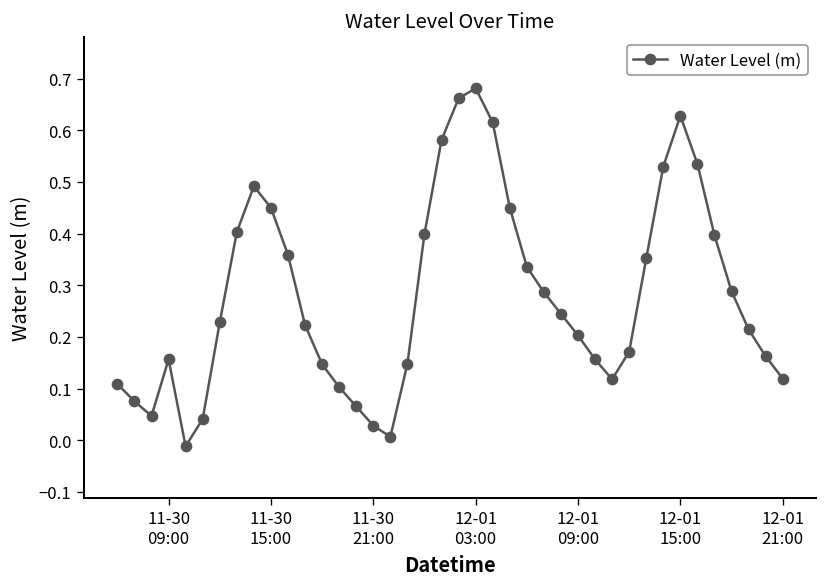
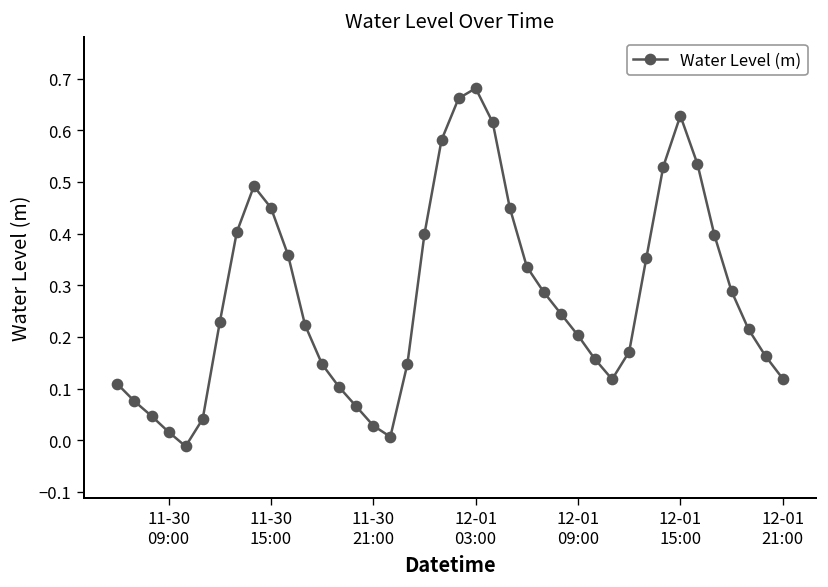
11-30 09:00: 0.16 -> 0.02
